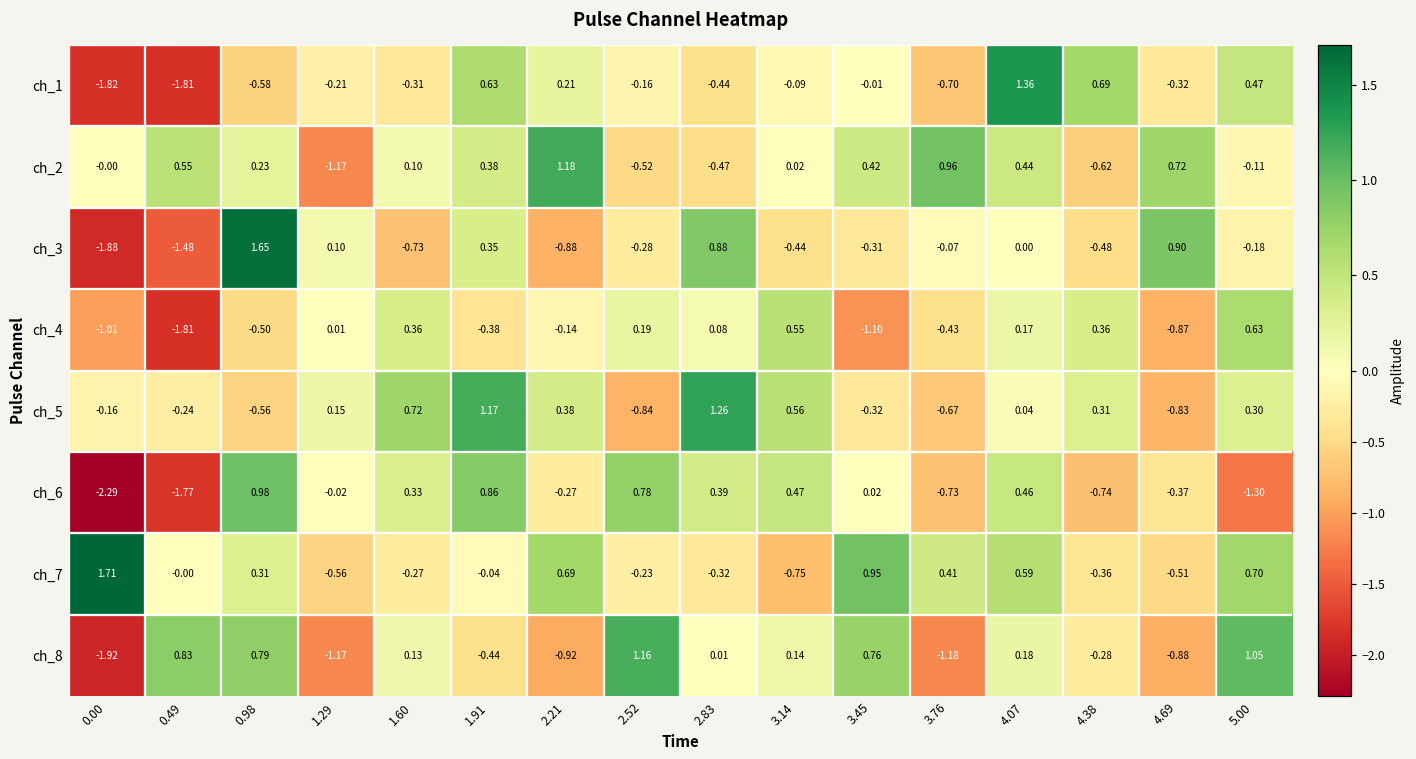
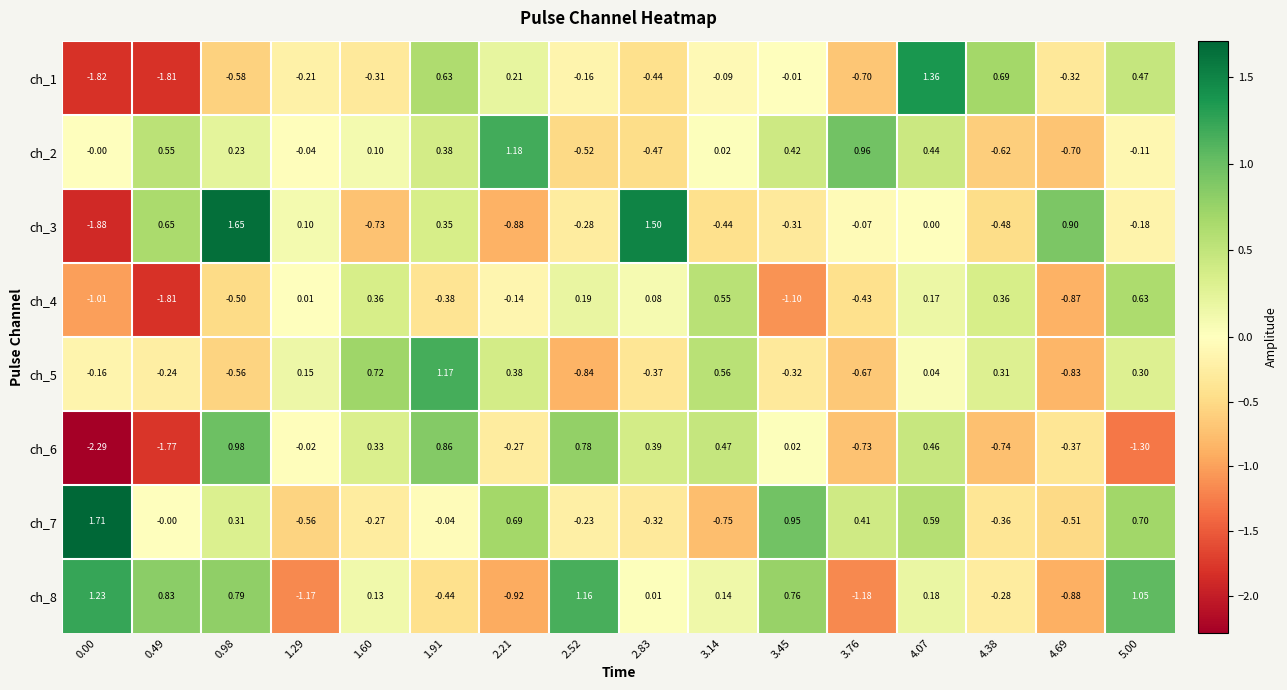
ch_2, 1.29: -1.17 -> -0.04
ch_2, 4.69: 0.72 -> -0.70
ch_3, 0.49: -1.48 -> 0.65
ch_3, 2.83: 0.88 -> 1.50
ch_5, 2.83: 1.26 -> -0.37
ch_8, 0.00: -1.92 -> 1.23
